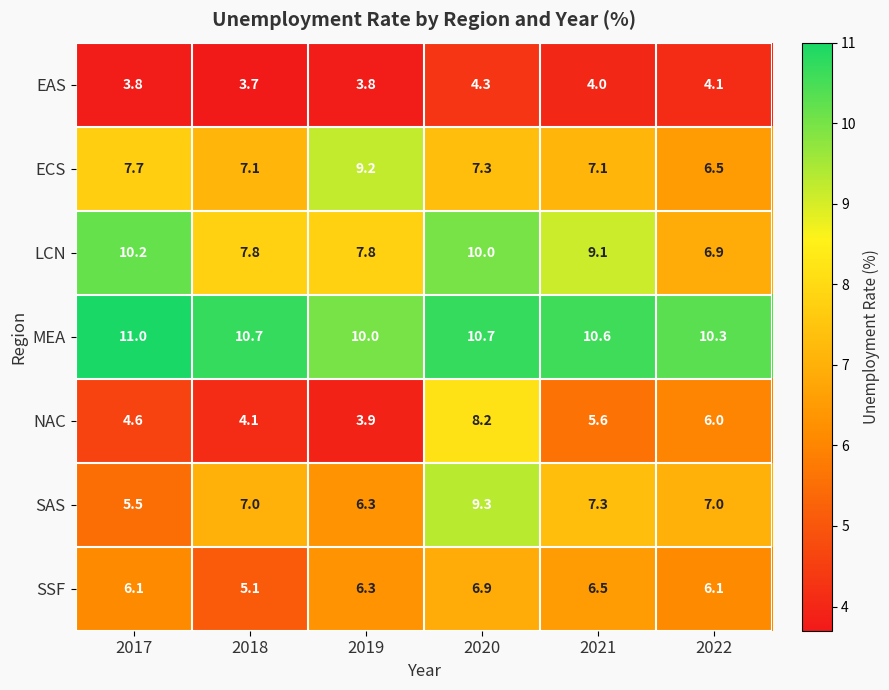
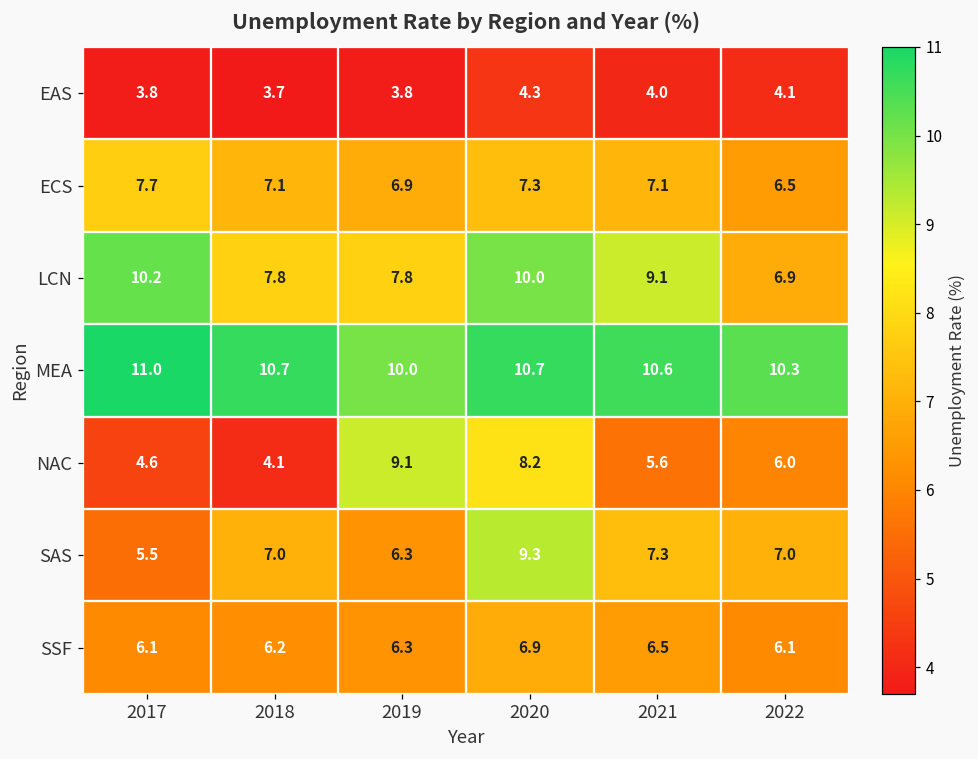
ECS, 2019: 9.2 -> 6.9
NAC, 2019: 3.9 -> 9.1
SSF, 2018: 5.1 -> 6.2
